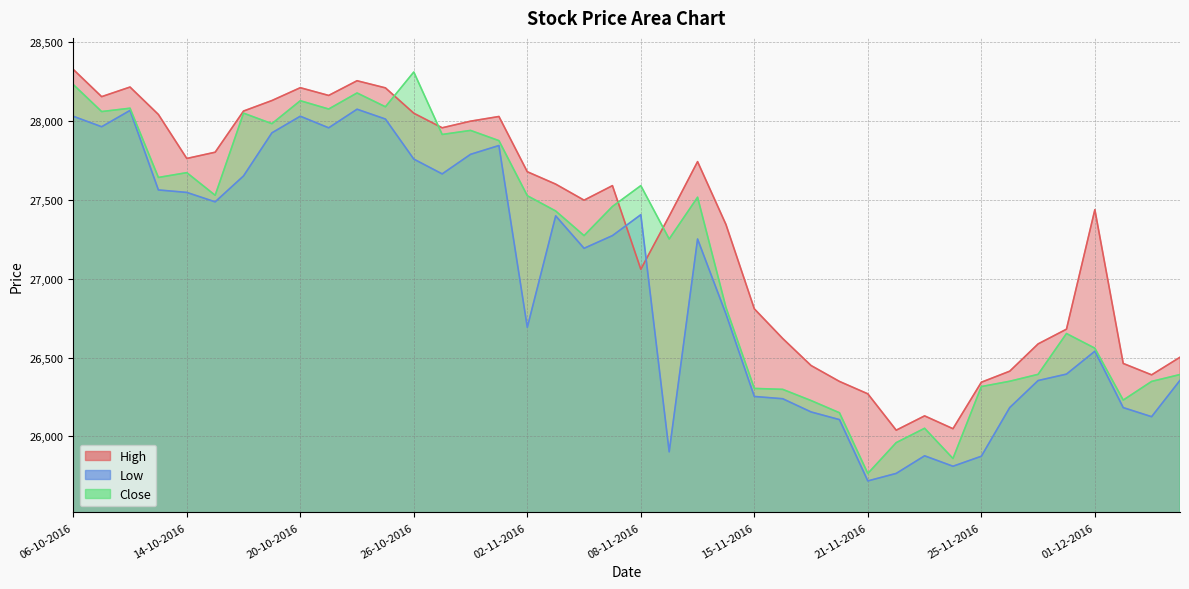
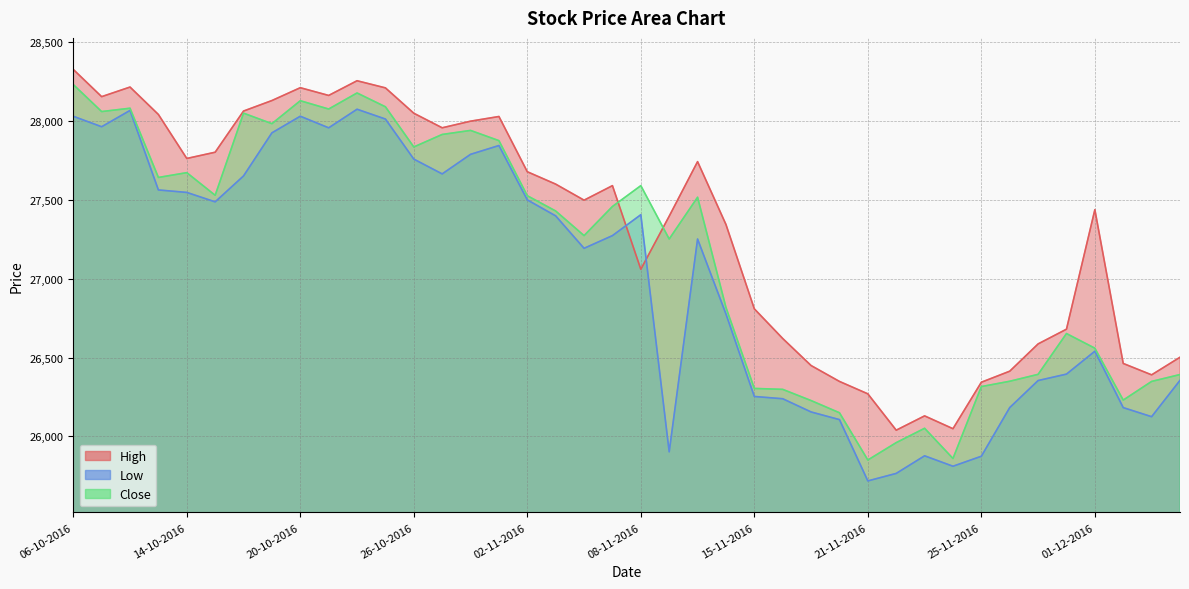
Close, 26-10-2016: 28,310 -> 27,840
Low, 02-11-2016: 26,690 -> 27,500
Close, 21-11-2016: 25,770 -> 25,850
